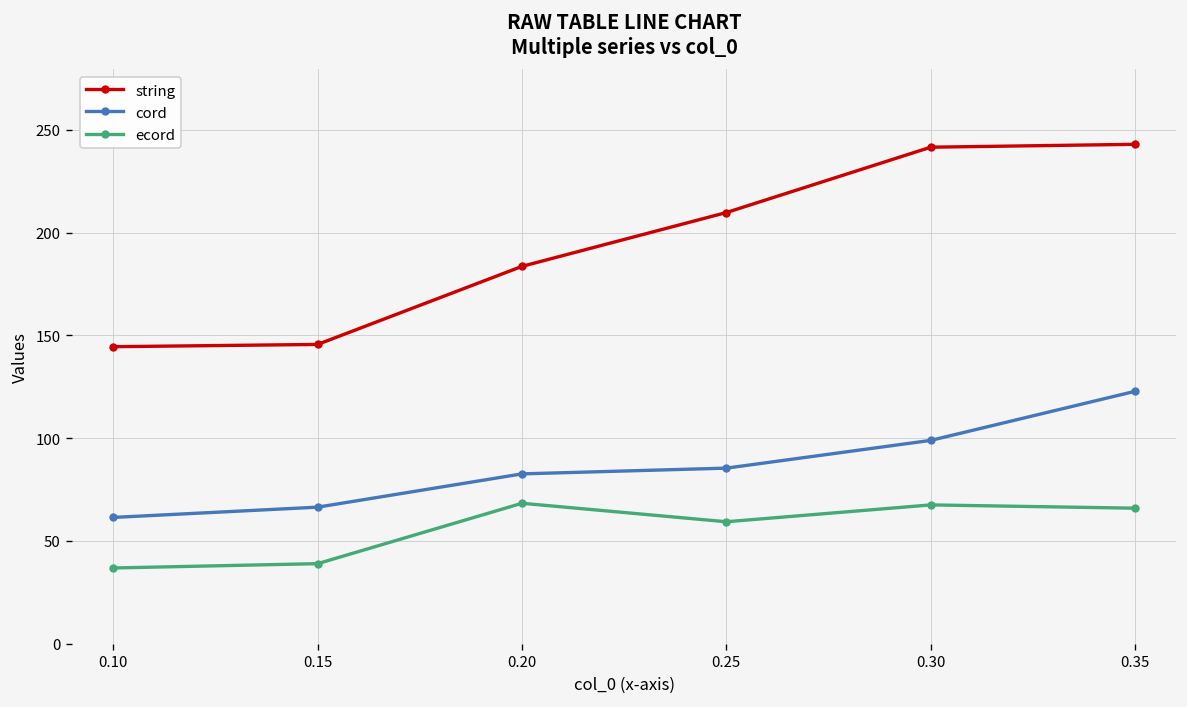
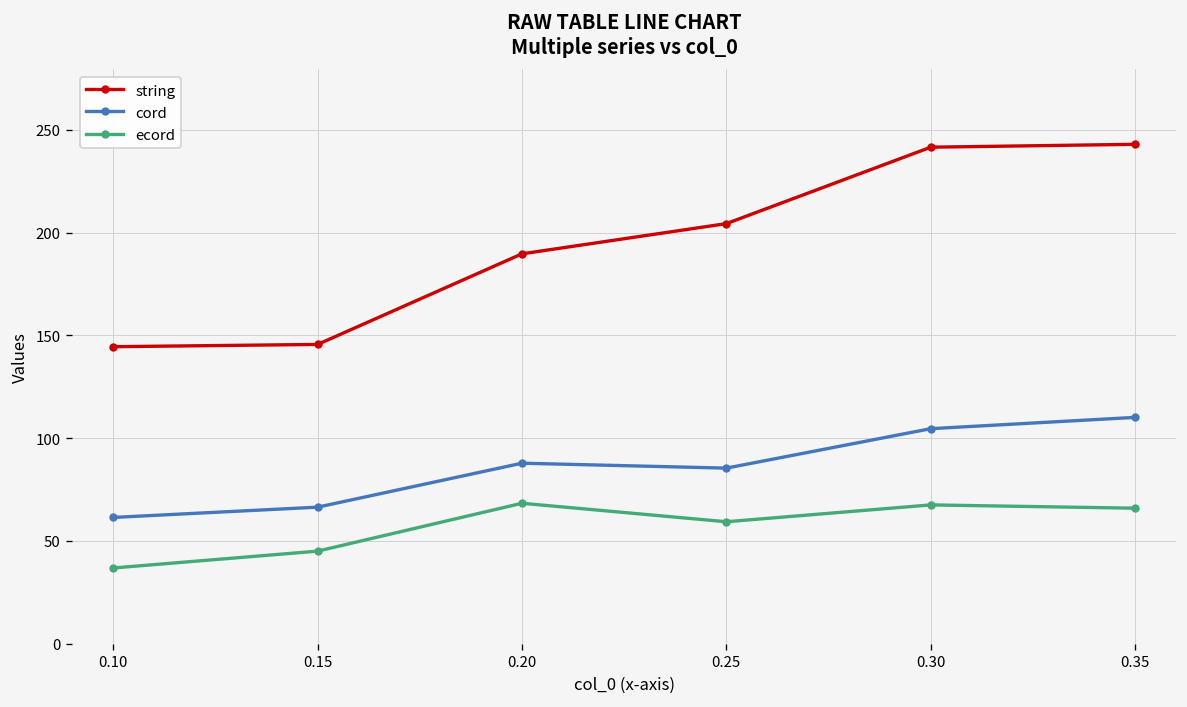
ecord, 0.15: 39 -> 45
string, 0.20: 184 -> 190
cord, 0.20: 83 -> 88
string, 0.25: 210 -> 204
cord, 0.30: 99 -> 105
cord, 0.35: 123 -> 110
